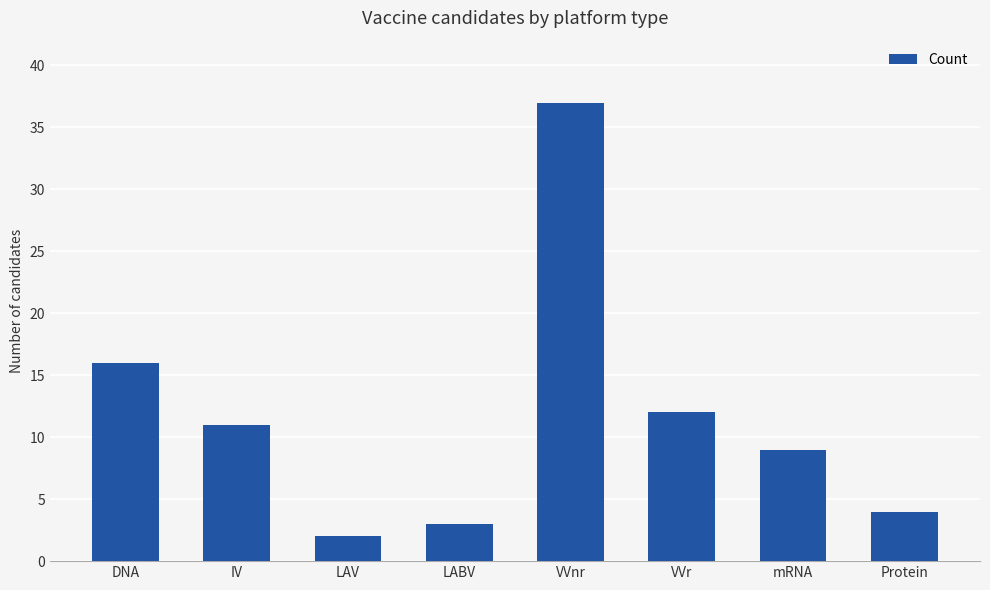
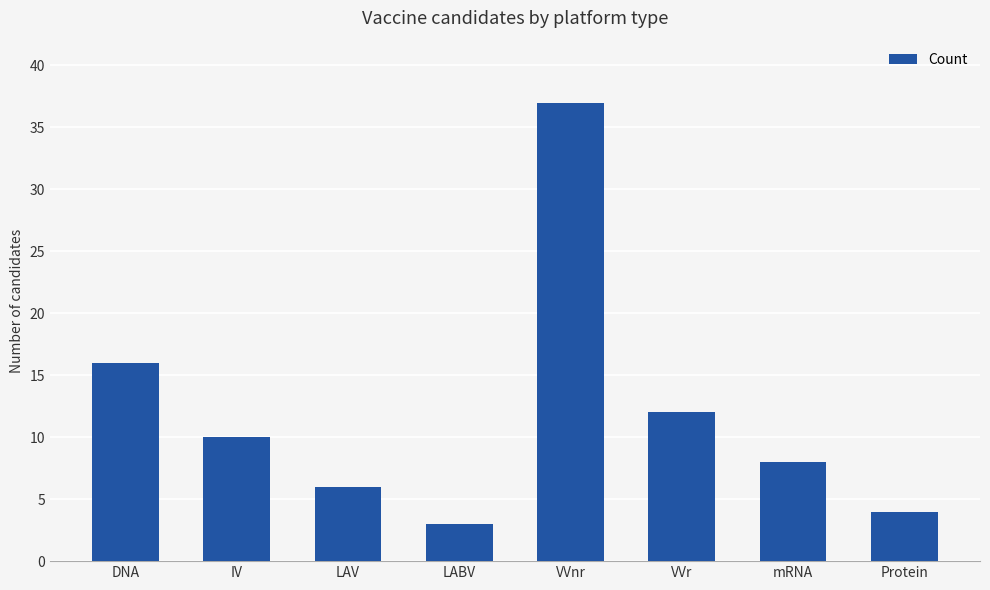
IV: 11 -> 10
LAV: 2 -> 6
mRNA: 9 -> 8
